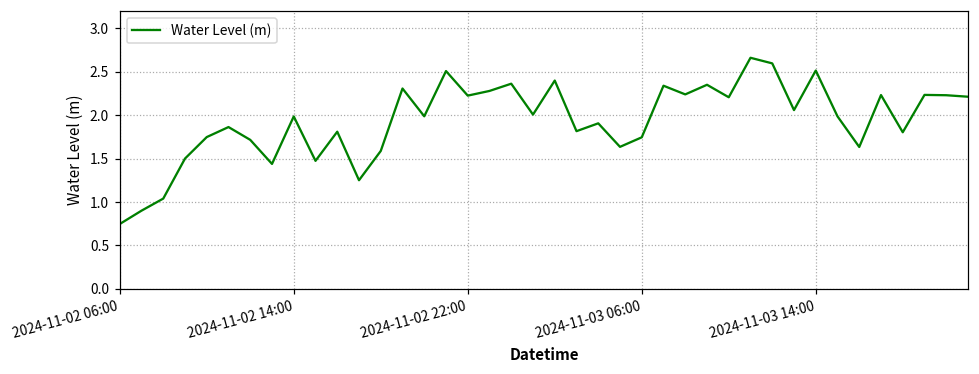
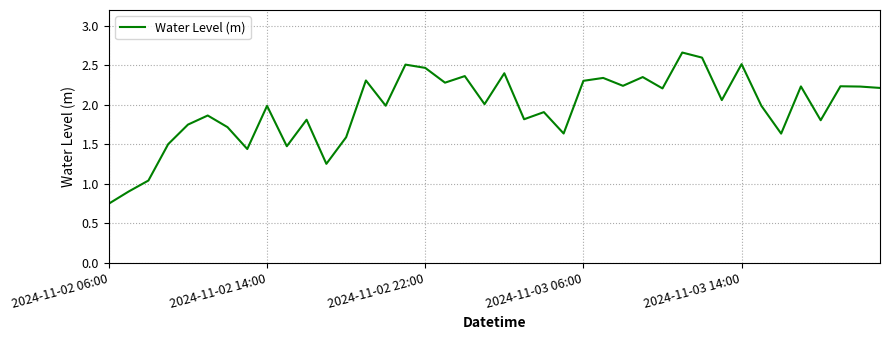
2024-11-02 22:00: 2.2 -> 2.5
2024-11-03 06:00: 1.7 -> 2.3
